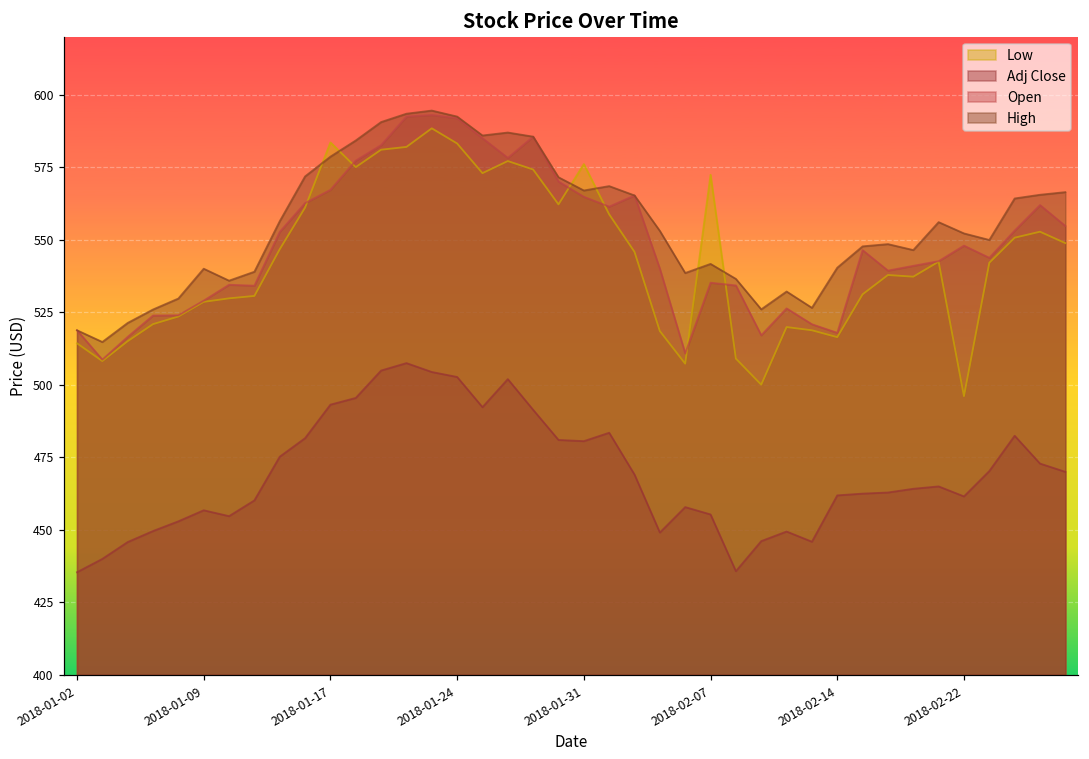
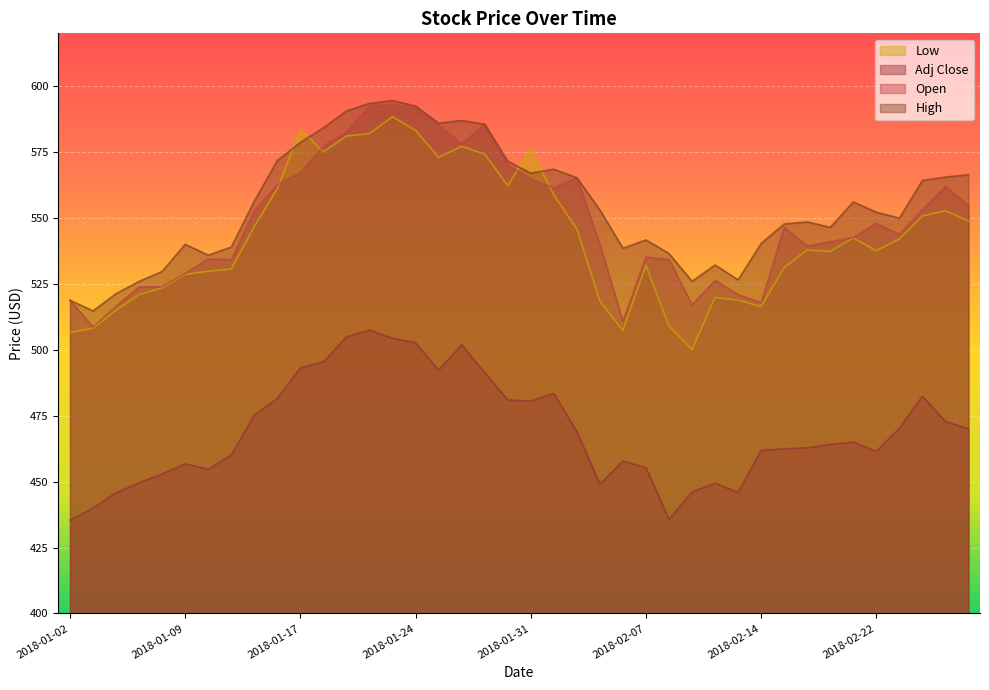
Low, 2018-01-02: 514 -> 506
Low, 2018-02-07: 572 -> 532
Low, 2018-02-22: 496 -> 537
